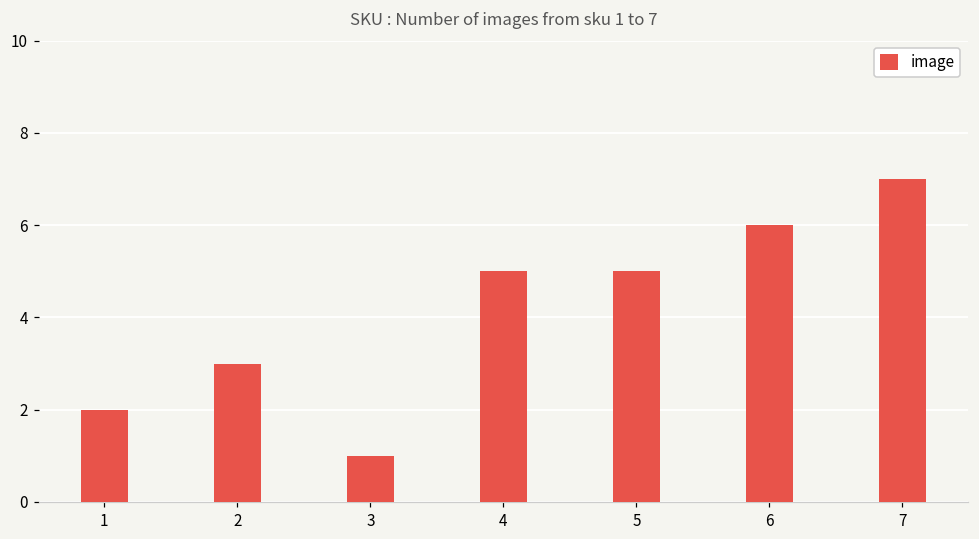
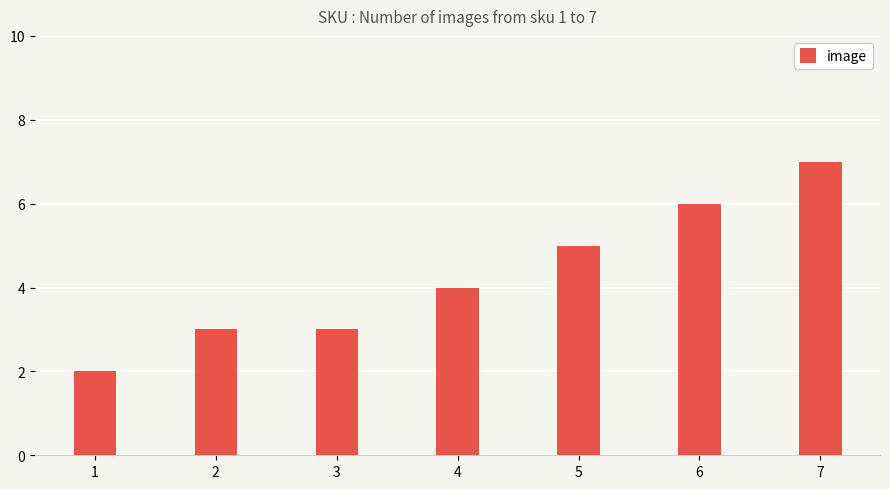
3: 1 -> 3
4: 5 -> 4
